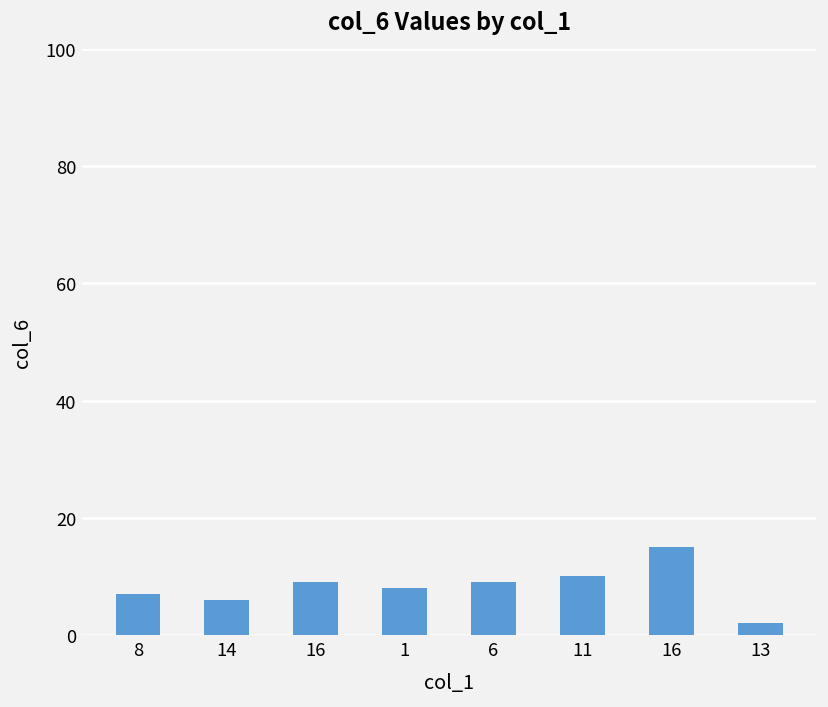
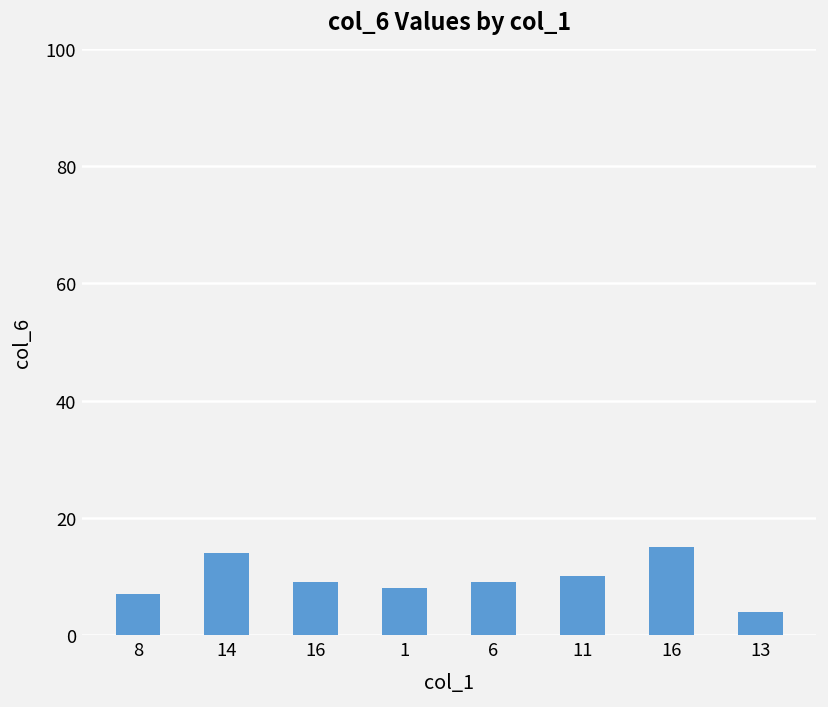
14: 6 -> 14
13: 2 -> 4
